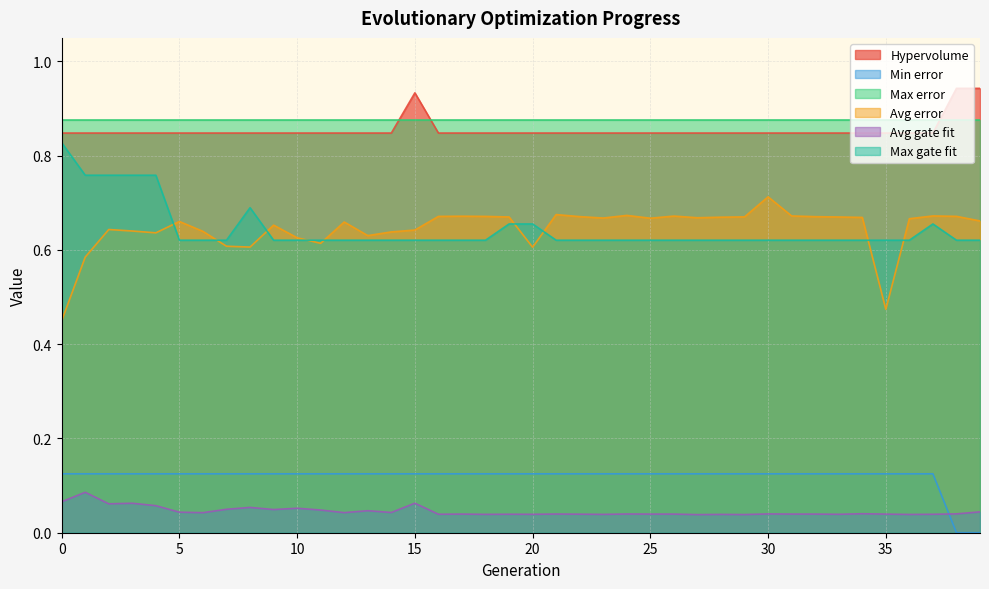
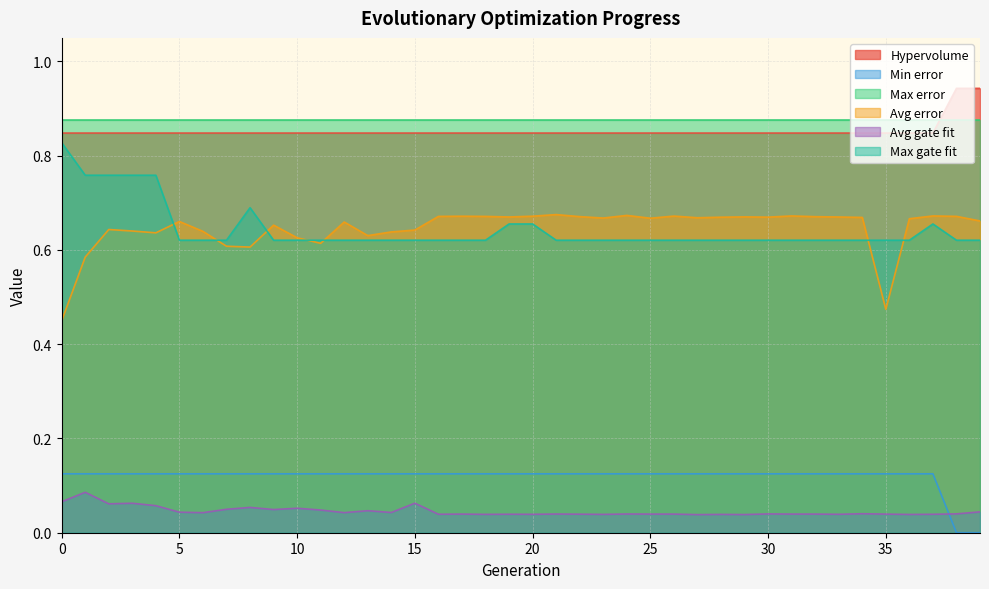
Hypervolume, 15: 0.93 -> 0.85
Avg error, 20: 0.61 -> 0.67
Avg error, 30: 0.71 -> 0.67
